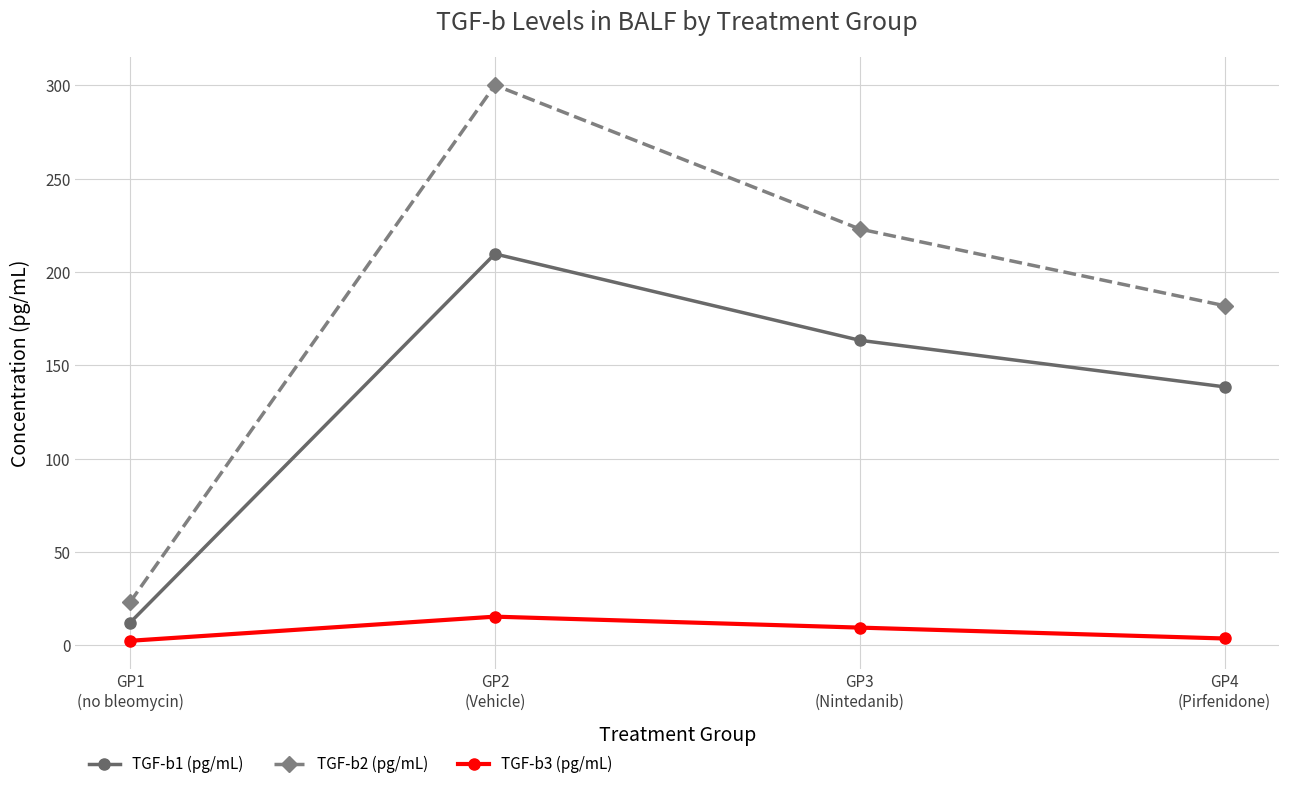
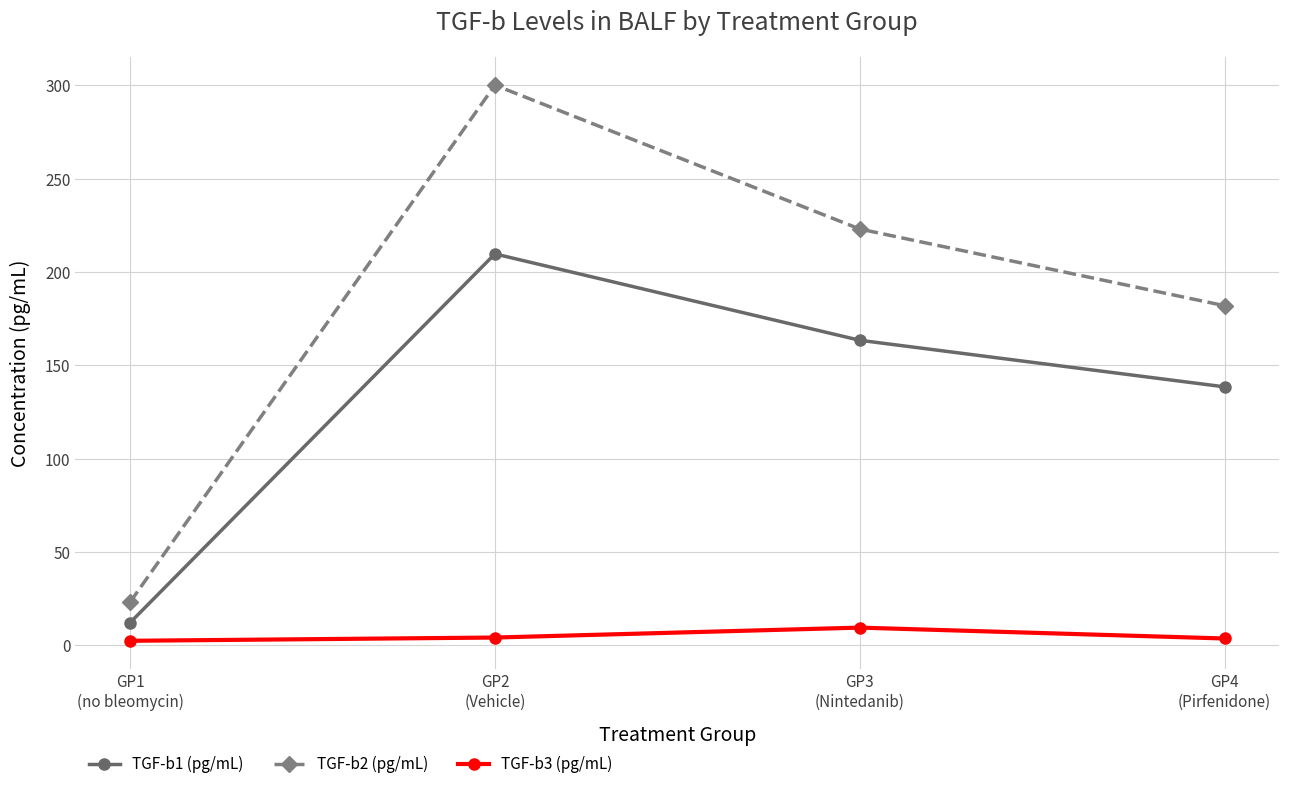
TGF-b3 (pg/mL), GP2 (Vehicle): 15 -> 4
